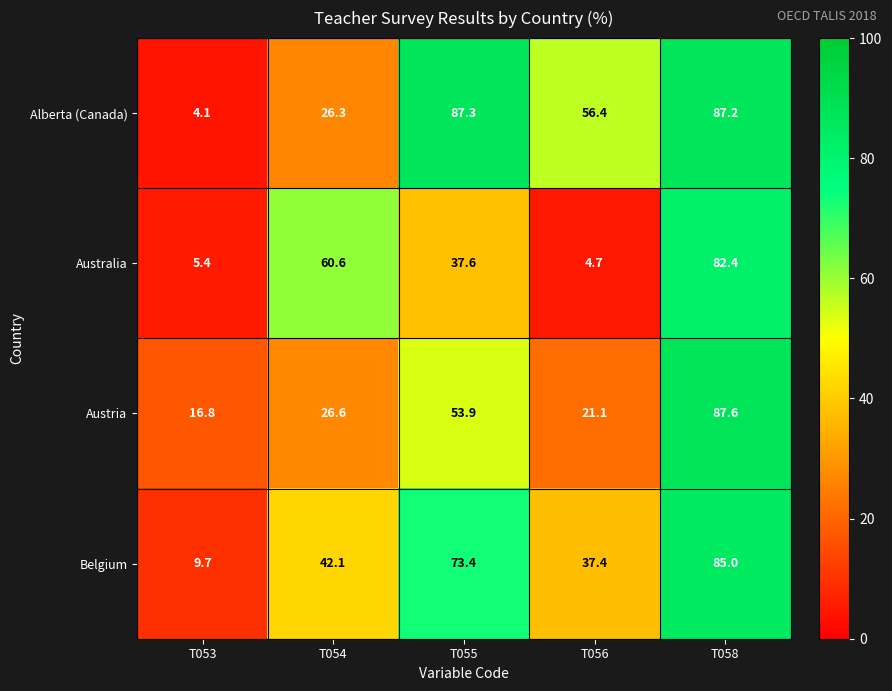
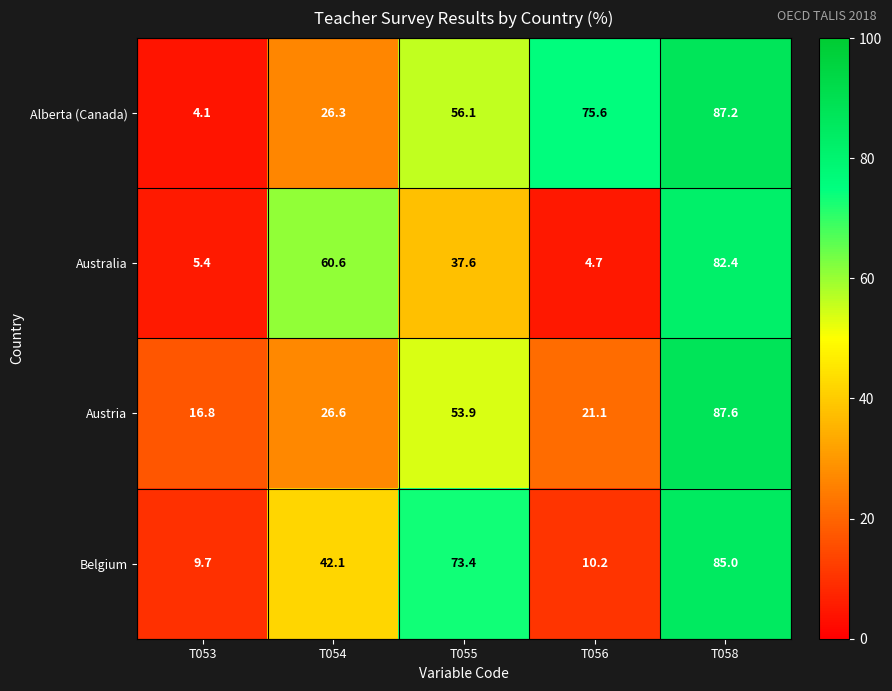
Alberta (Canada), T055: 87.3 -> 56.1
Alberta (Canada), T056: 56.4 -> 75.6
Belgium, T056: 37.4 -> 10.2
